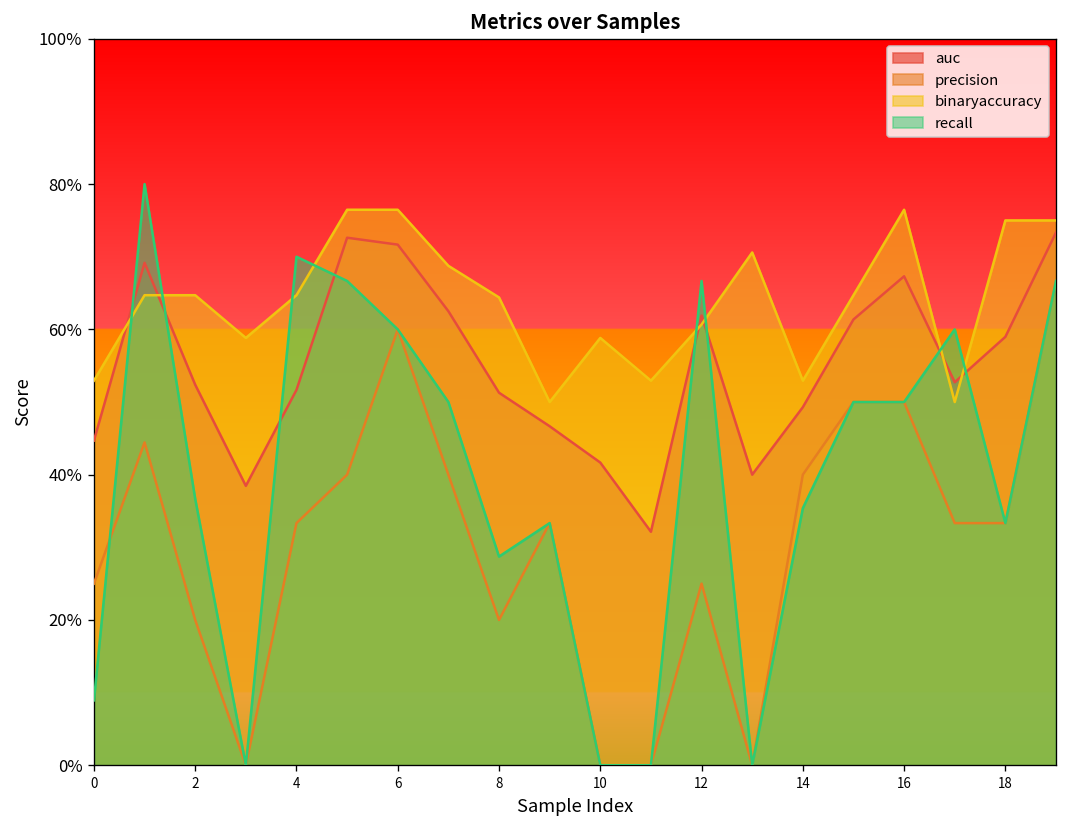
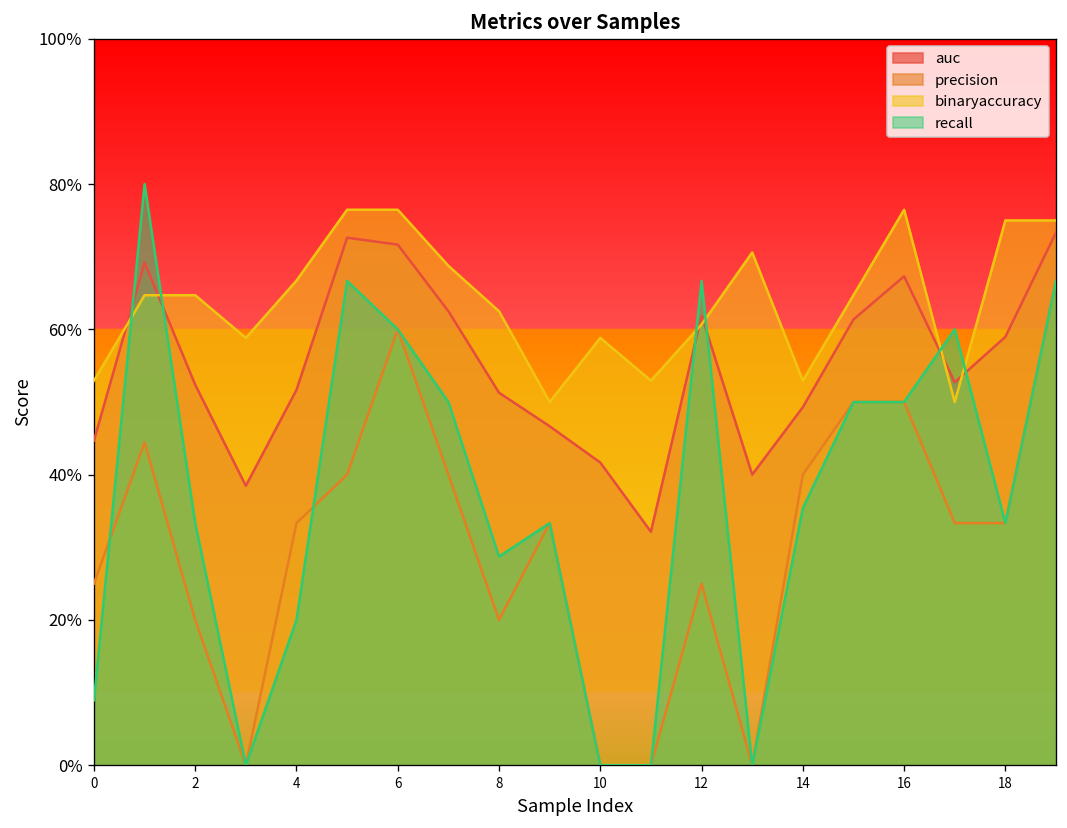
recall, 2: 37% -> 33%
binaryaccuracy, 4: 65% -> 67%
recall, 4: 70% -> 20%
binaryaccuracy, 8: 64% -> 63%
